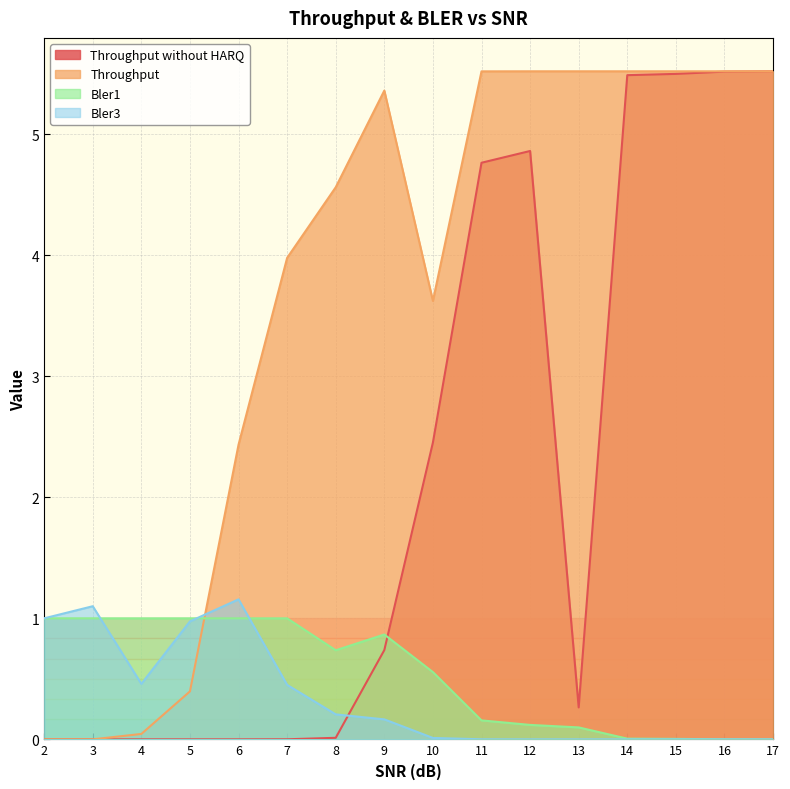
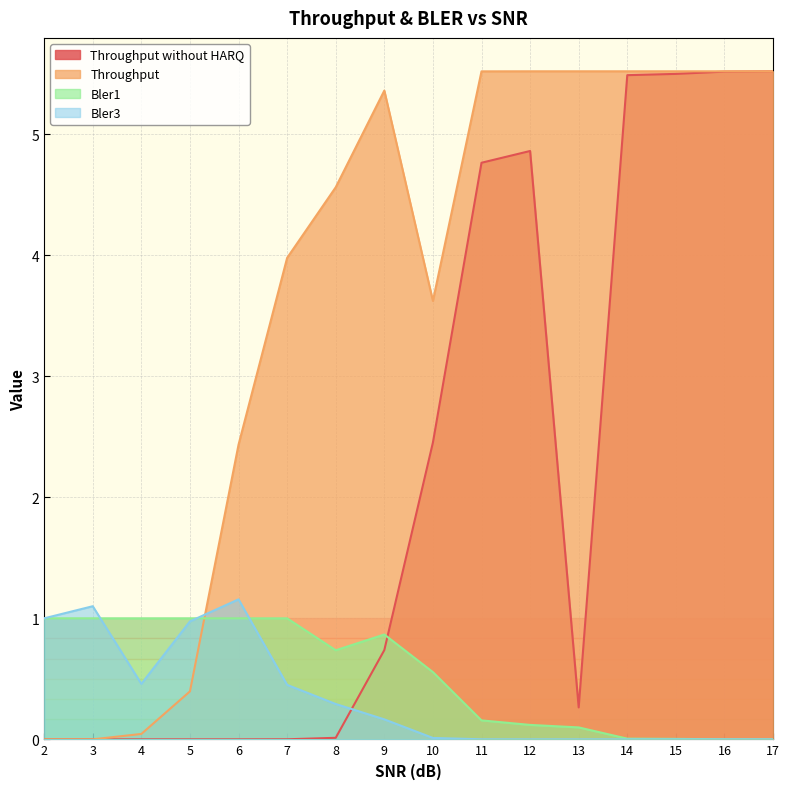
Bler3, 8: 0.21 -> 0.29
